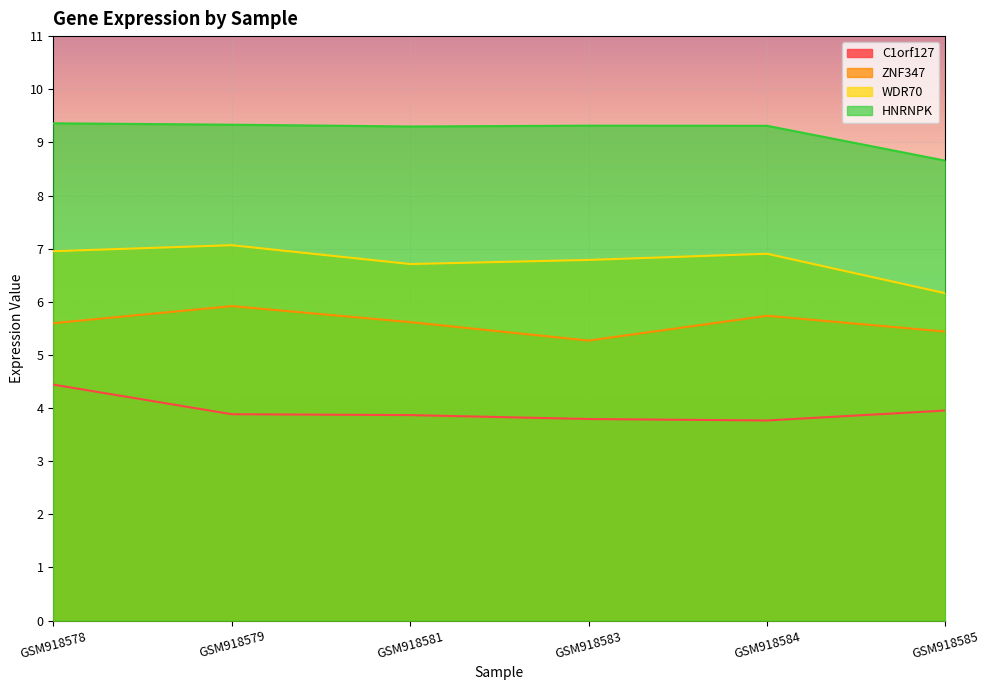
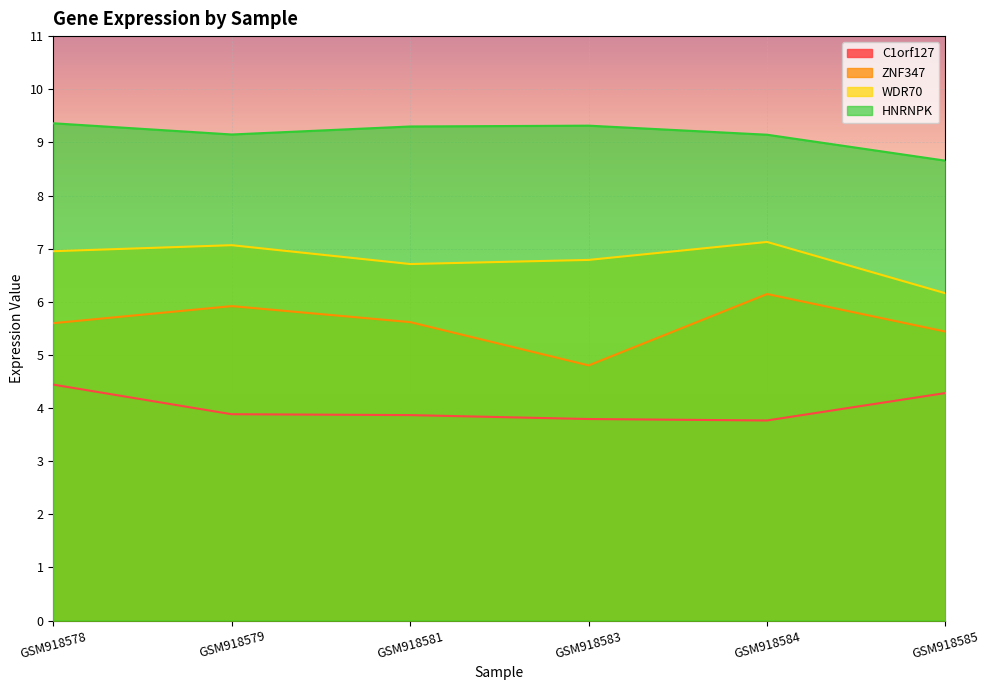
HNRNPK, GSM918579: 9.3 -> 9.1
ZNF347, GSM918583: 5.3 -> 4.8
ZNF347, GSM918584: 5.7 -> 6.1
WDR70, GSM918584: 6.9 -> 7.1
HNRNPK, GSM918584: 9.3 -> 9.1
C1orf127, GSM918585: 4.0 -> 4.3
